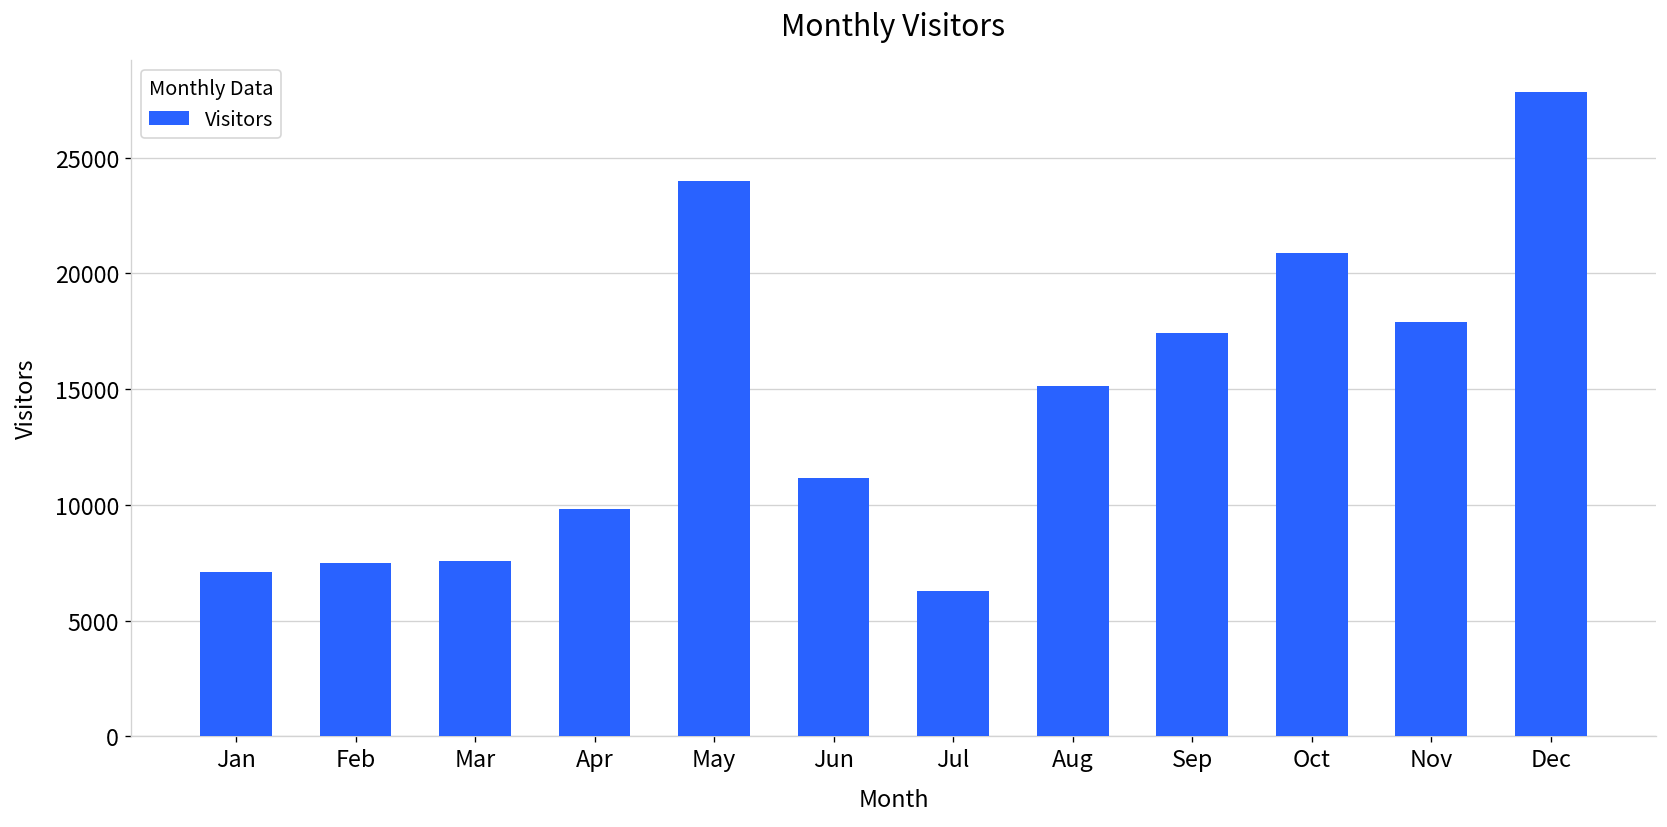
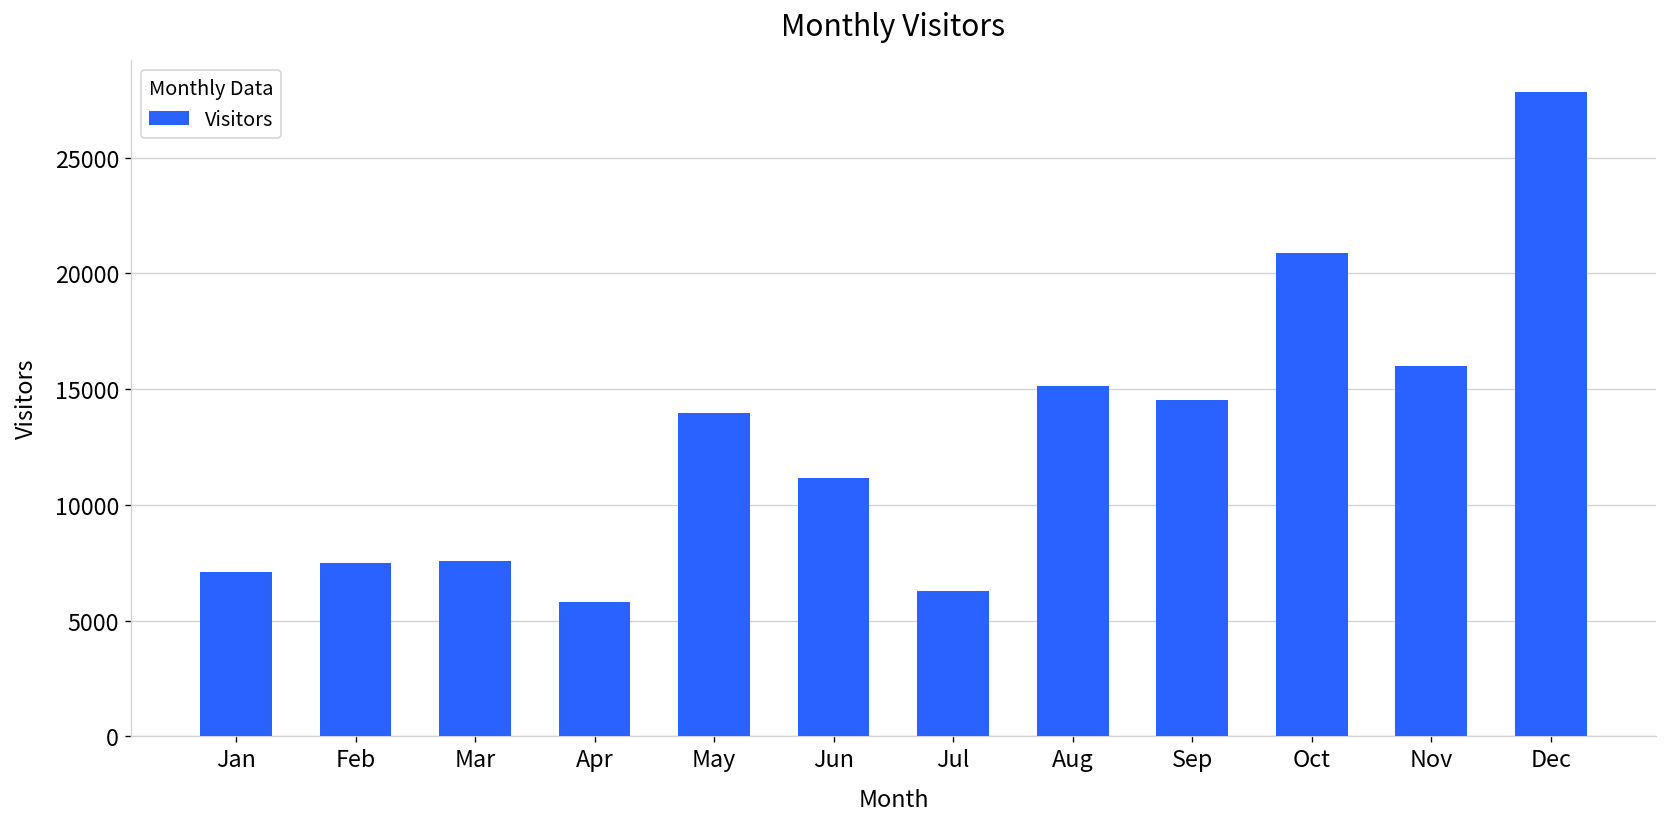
Apr: 9800 -> 5800
May: 24000 -> 14000
Sep: 17400 -> 14500
Nov: 17900 -> 16000
